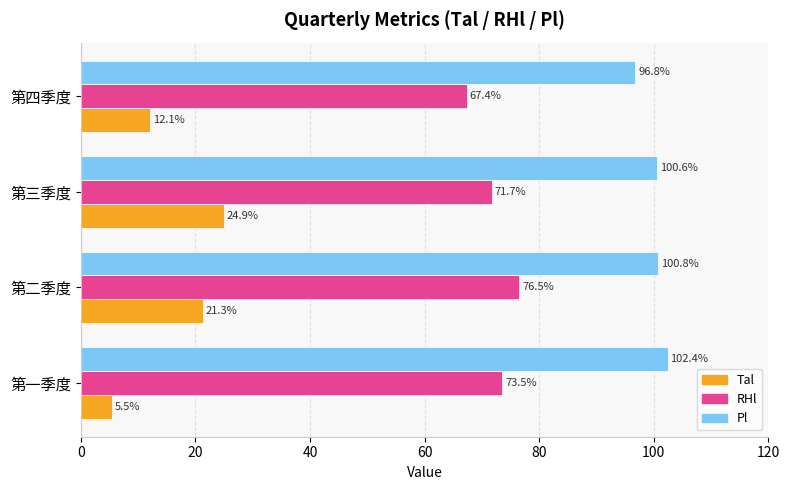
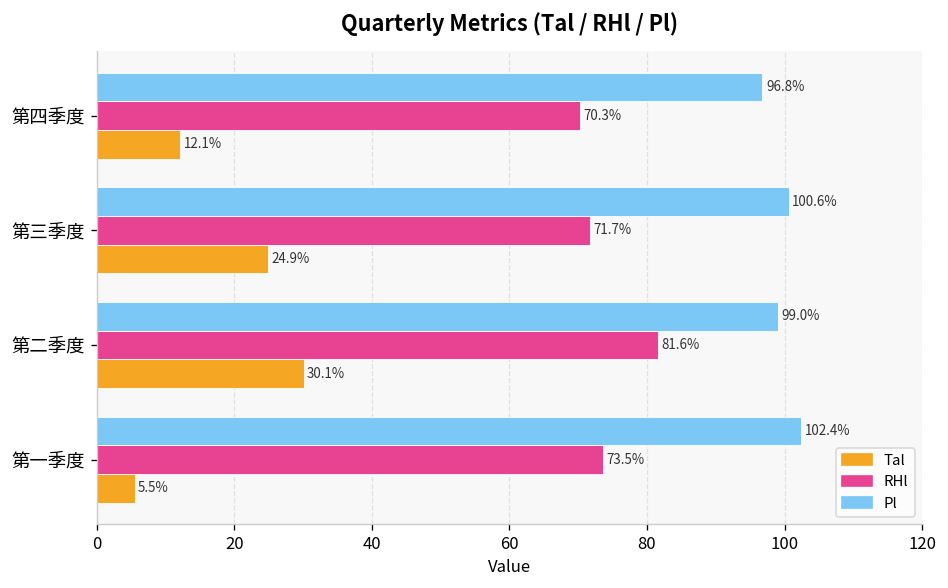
RHl, 第四季度: 67.4% -> 70.3%
Pl, 第二季度: 100.8% -> 99.0%
RHl, 第二季度: 76.5% -> 81.6%
Tal, 第二季度: 21.3% -> 30.1%
